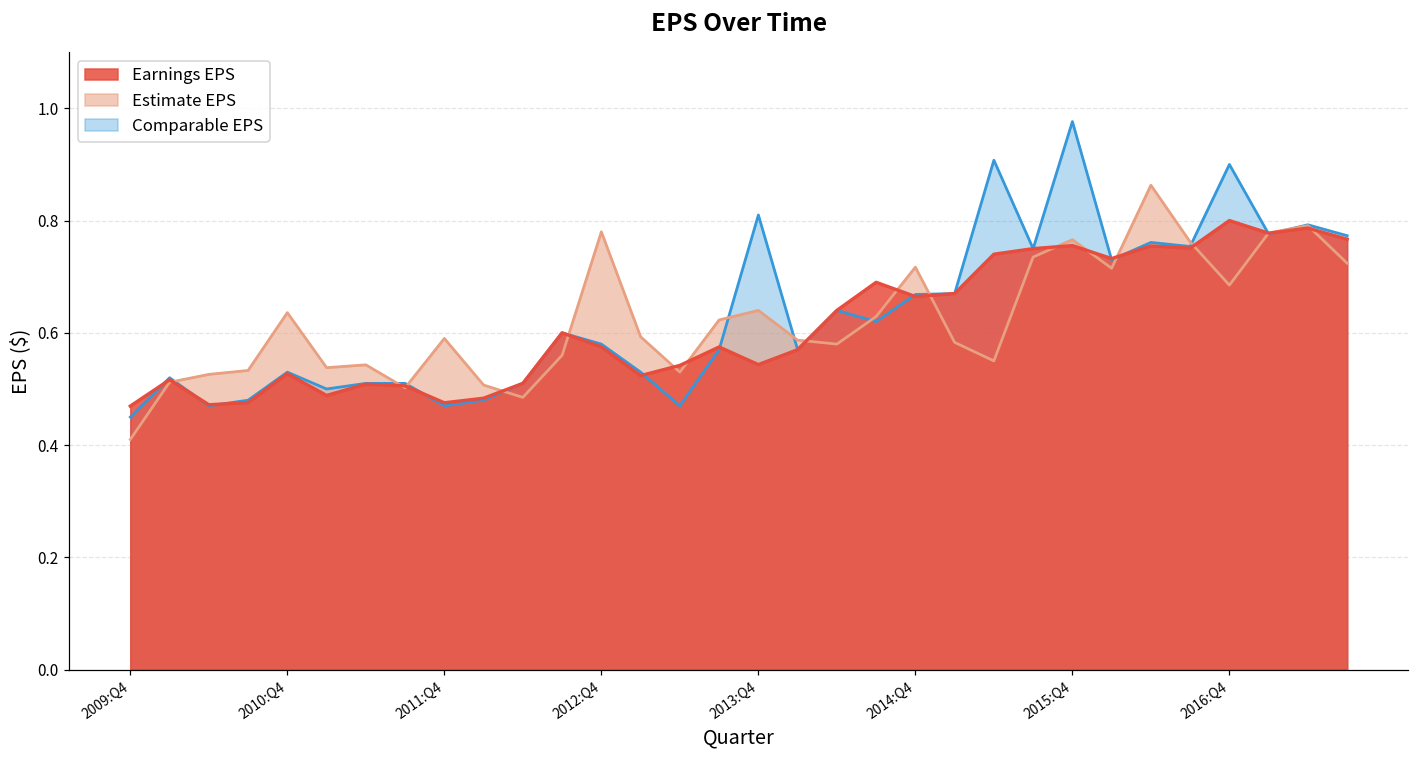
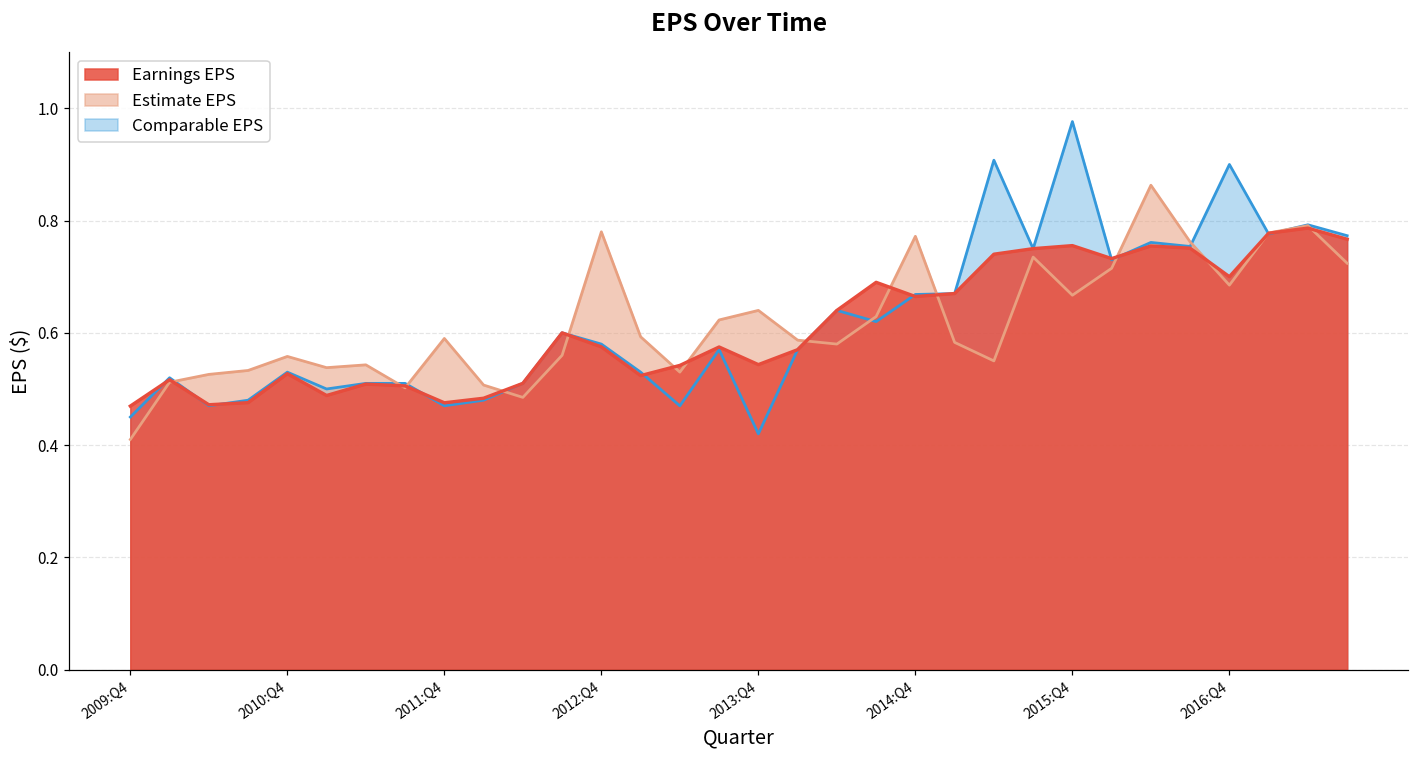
Estimate EPS, 2010:Q4: 0.64 -> 0.56
Comparable EPS, 2013:Q4: 0.81 -> 0.42
Estimate EPS, 2014:Q4: 0.72 -> 0.77
Estimate EPS, 2015:Q4: 0.77 -> 0.67
Earnings EPS, 2016:Q4: 0.8 -> 0.7
